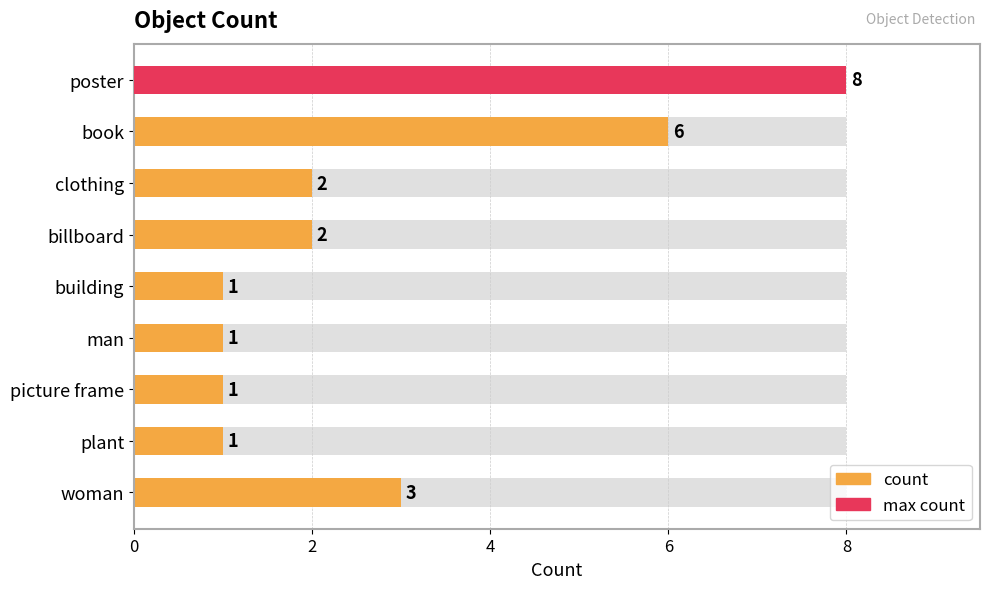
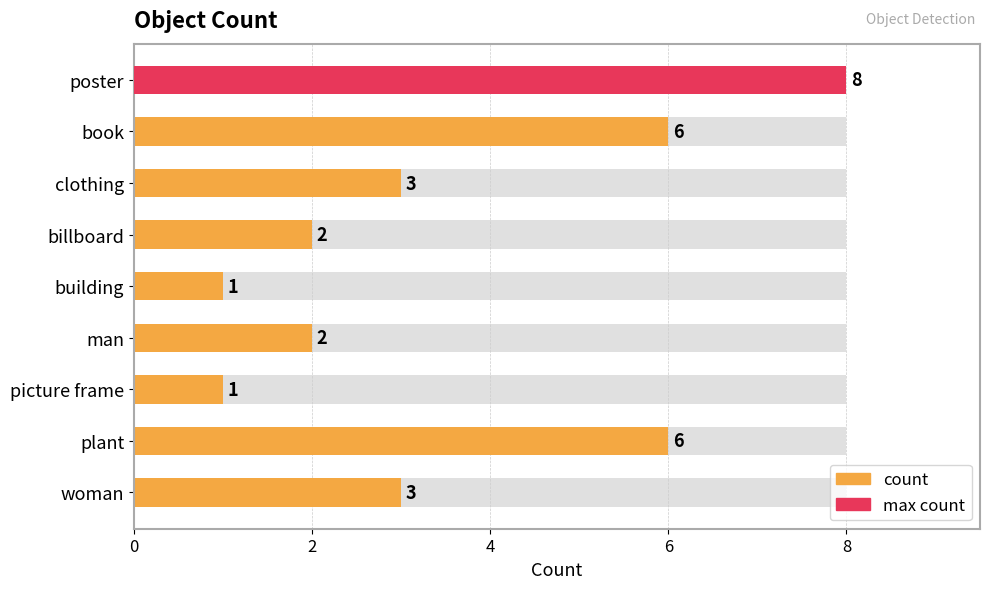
count, clothing: 2 -> 3
count, man: 1 -> 2
count, plant: 1 -> 6
